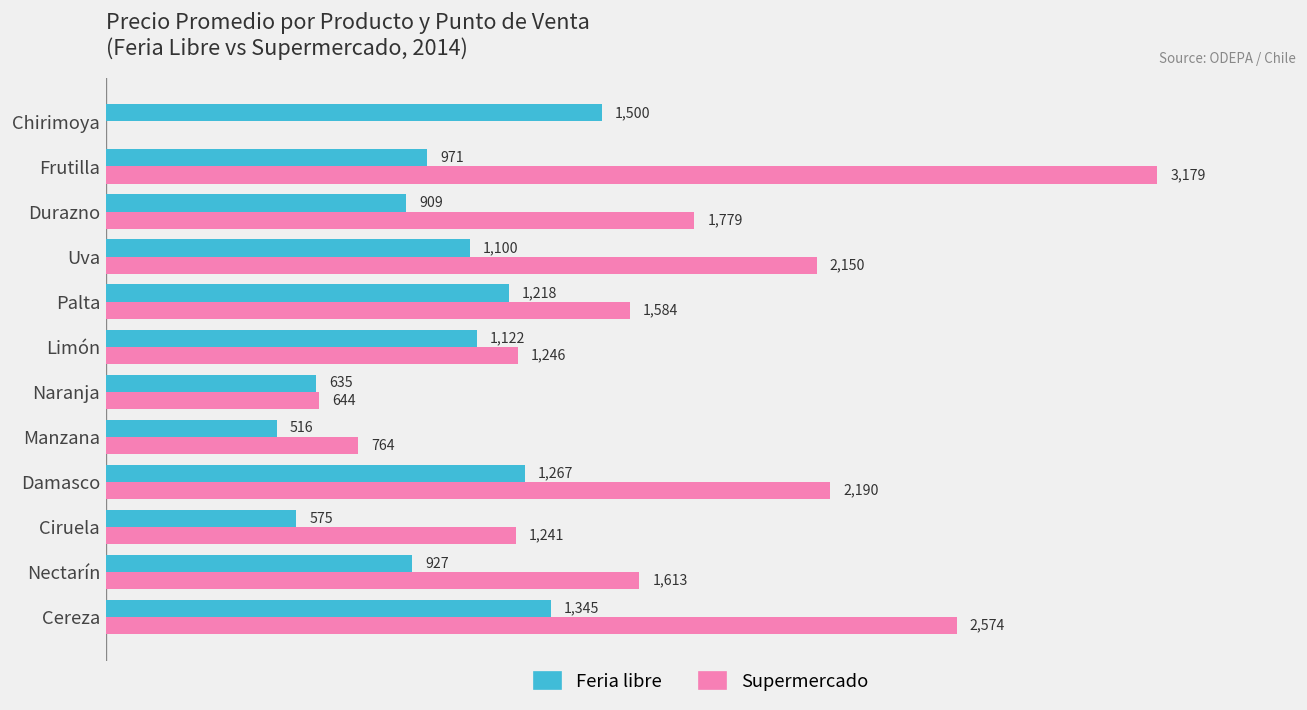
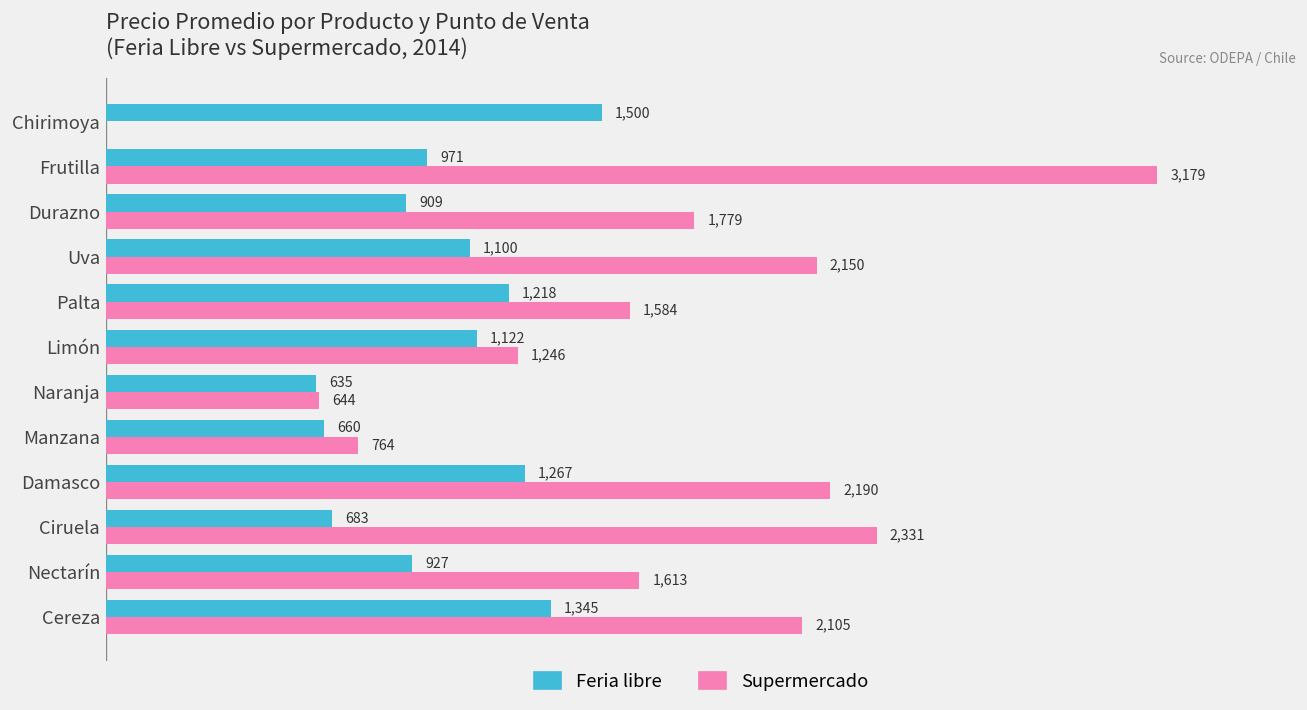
Feria libre, Manzana: 516 -> 660
Feria libre, Ciruela: 575 -> 683
Supermercado, Ciruela: 1,241 -> 2,331
Supermercado, Cereza: 2,574 -> 2,105
